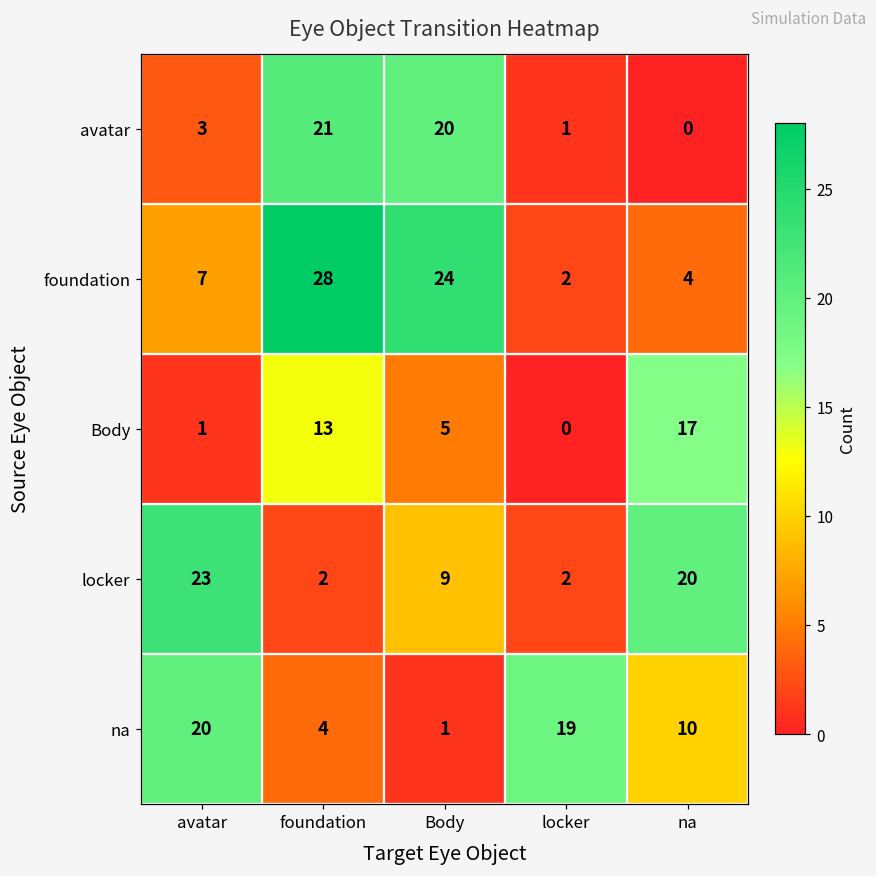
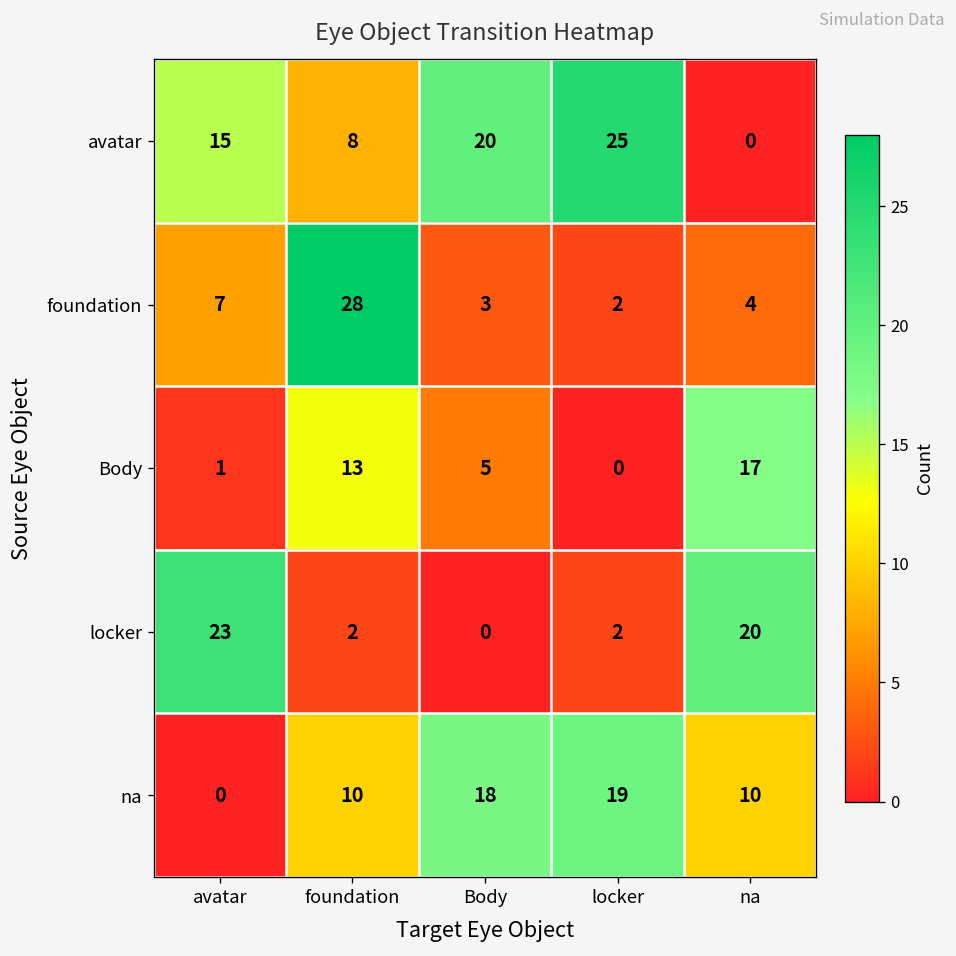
avatar, avatar: 3 -> 15
avatar, foundation: 21 -> 8
avatar, locker: 1 -> 25
foundation, Body: 24 -> 3
locker, Body: 9 -> 0
na, avatar: 20 -> 0
na, foundation: 4 -> 10
na, Body: 1 -> 18
